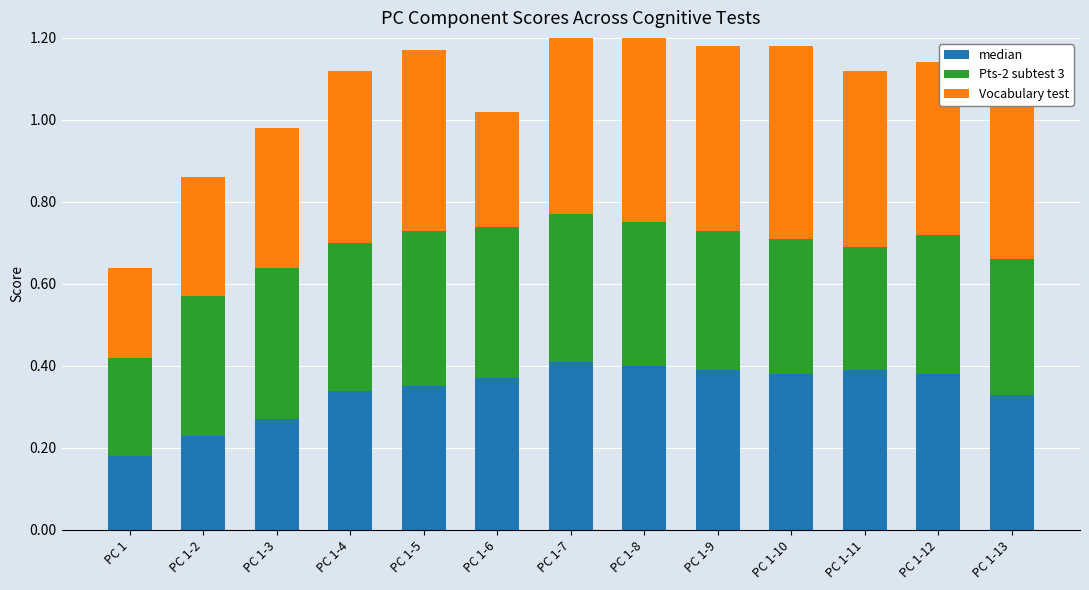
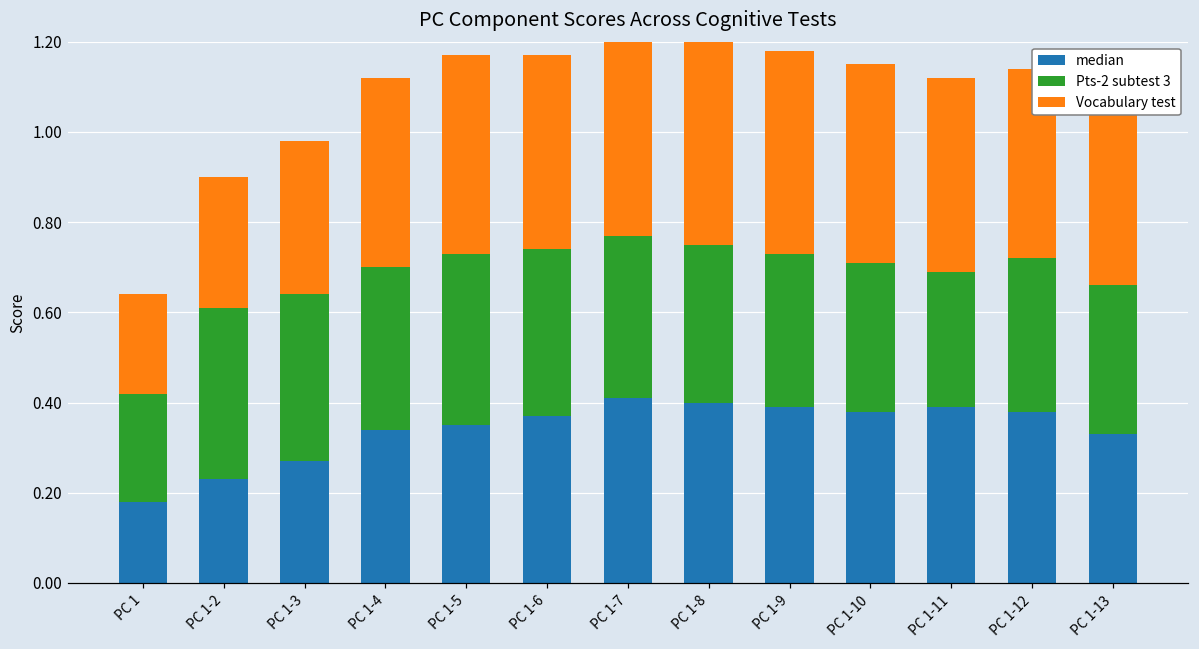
Pts-2 subtest 3, PC 1-2: 0.34 -> 0.38
Vocabulary test, PC 1-6: 0.28 -> 0.43
Vocabulary test, PC 1-10: 0.47 -> 0.44
